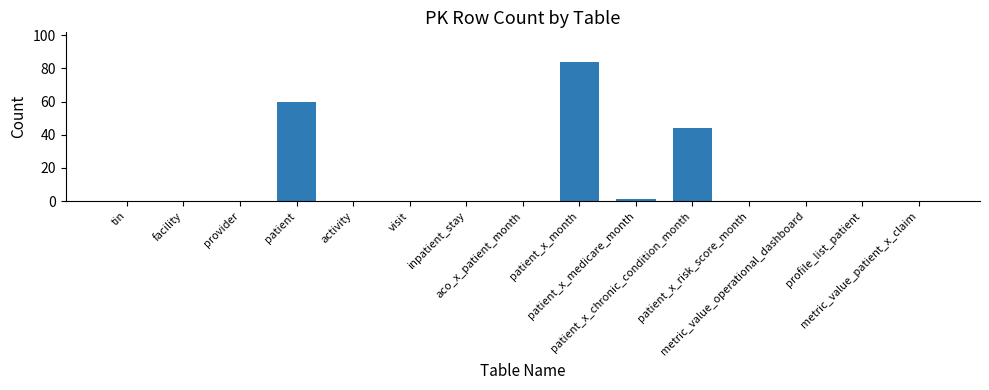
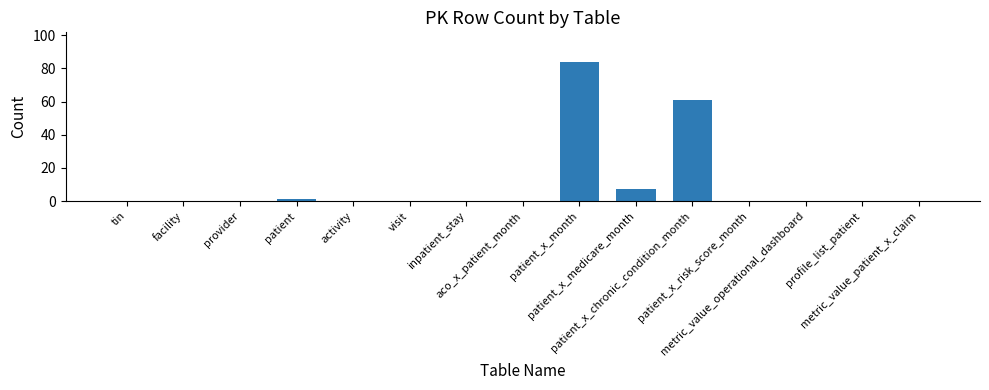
patient: 60 -> 1
patient_x_medicare_month: 1 -> 7
patient_x_chronic_condition_month: 44 -> 61
